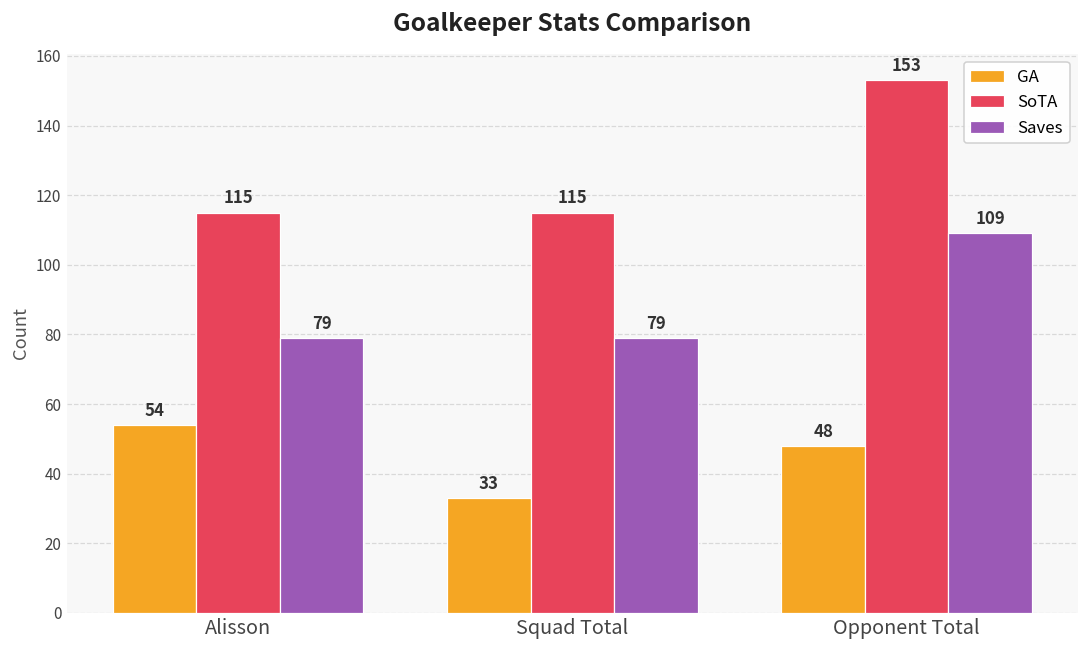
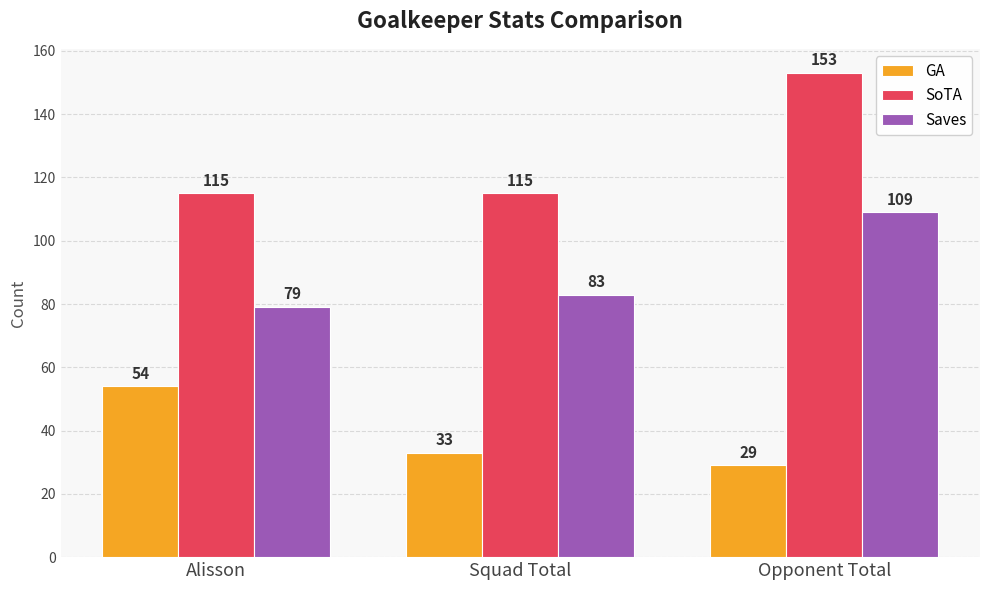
Saves, Squad Total: 79 -> 83
GA, Opponent Total: 48 -> 29
